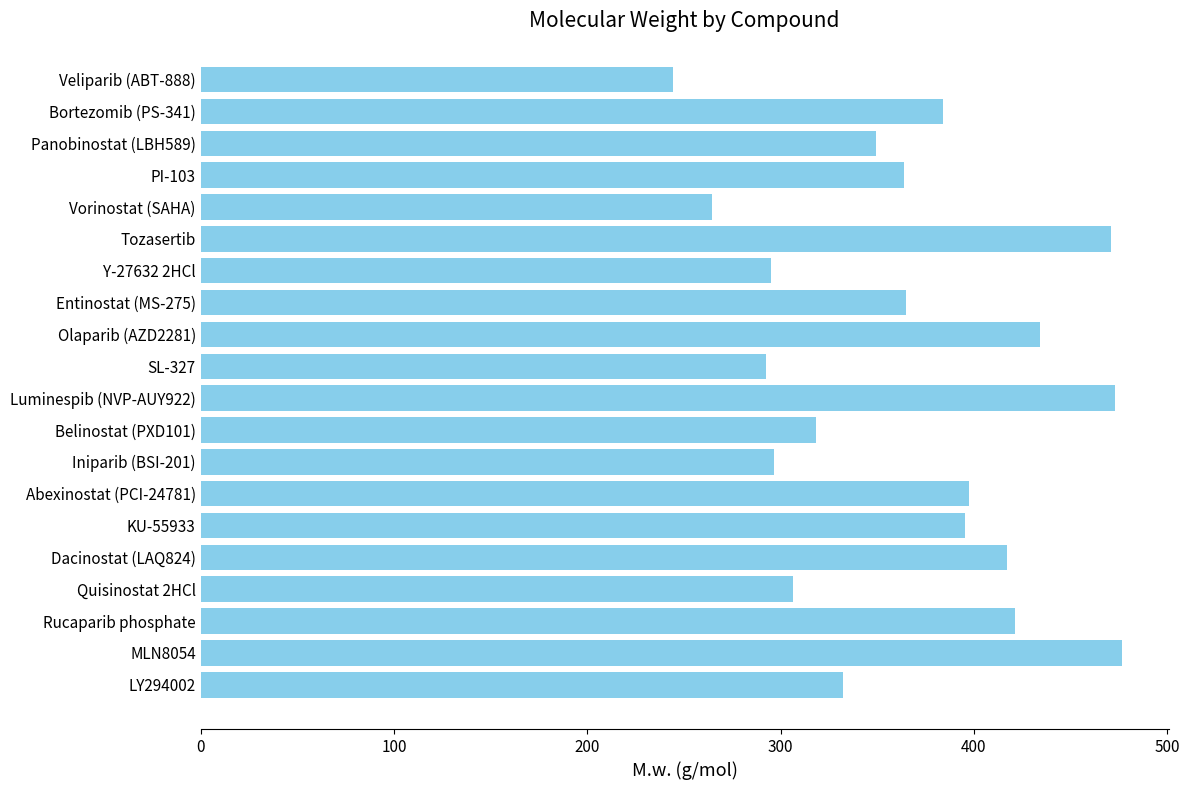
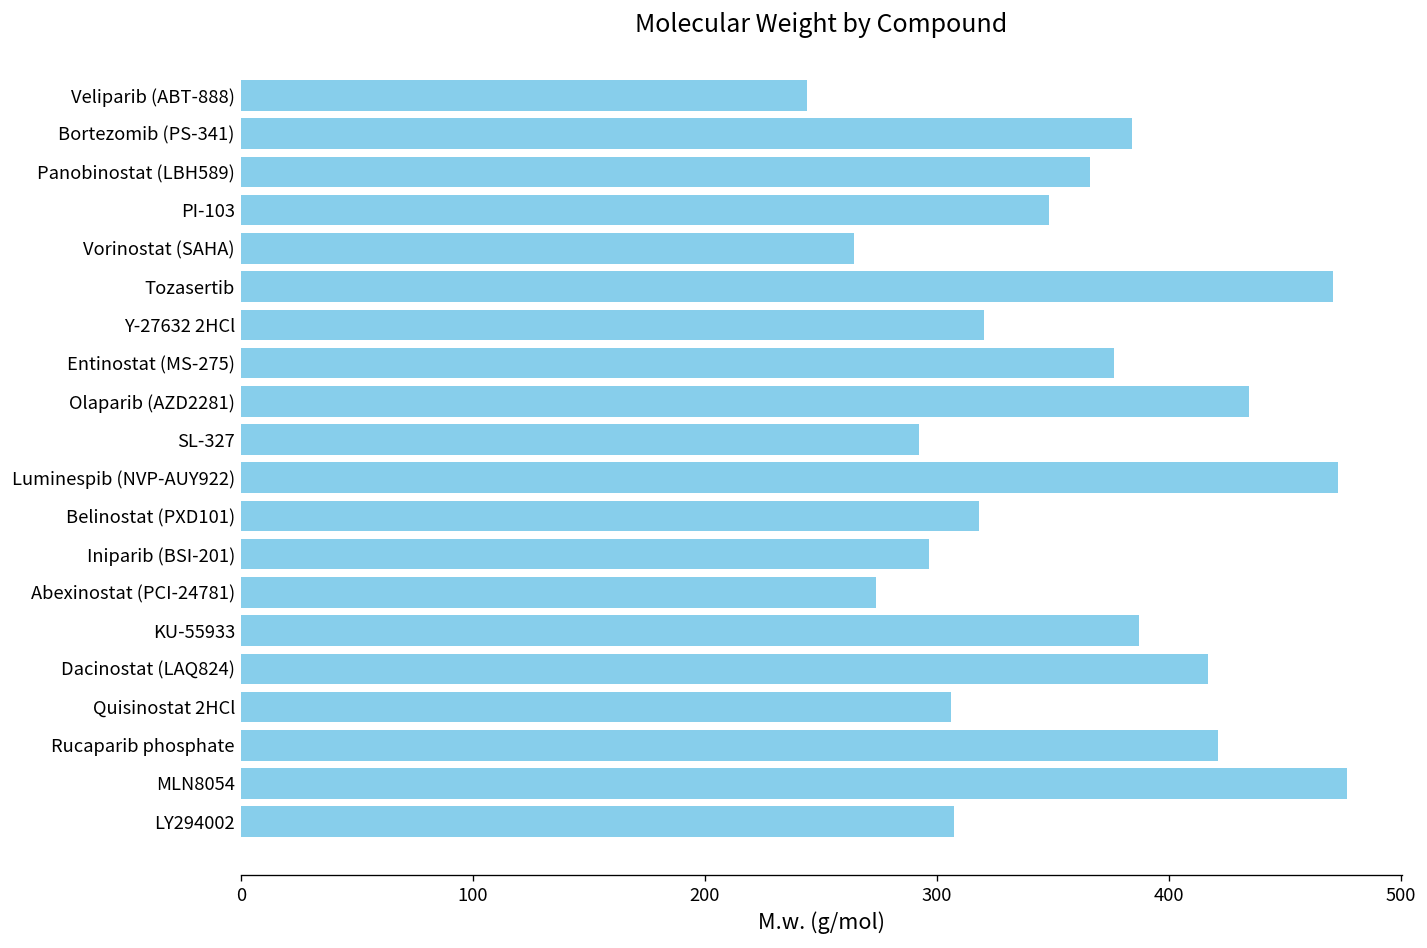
Panobinostat (LBH589): 349 -> 366
PI-103: 364 -> 348
Y-27632 2HCl: 295 -> 320
Entinostat (MS-275): 365 -> 376
Abexinostat (PCI-24781): 397 -> 274
KU-55933: 395 -> 387
LY294002: 332 -> 307
